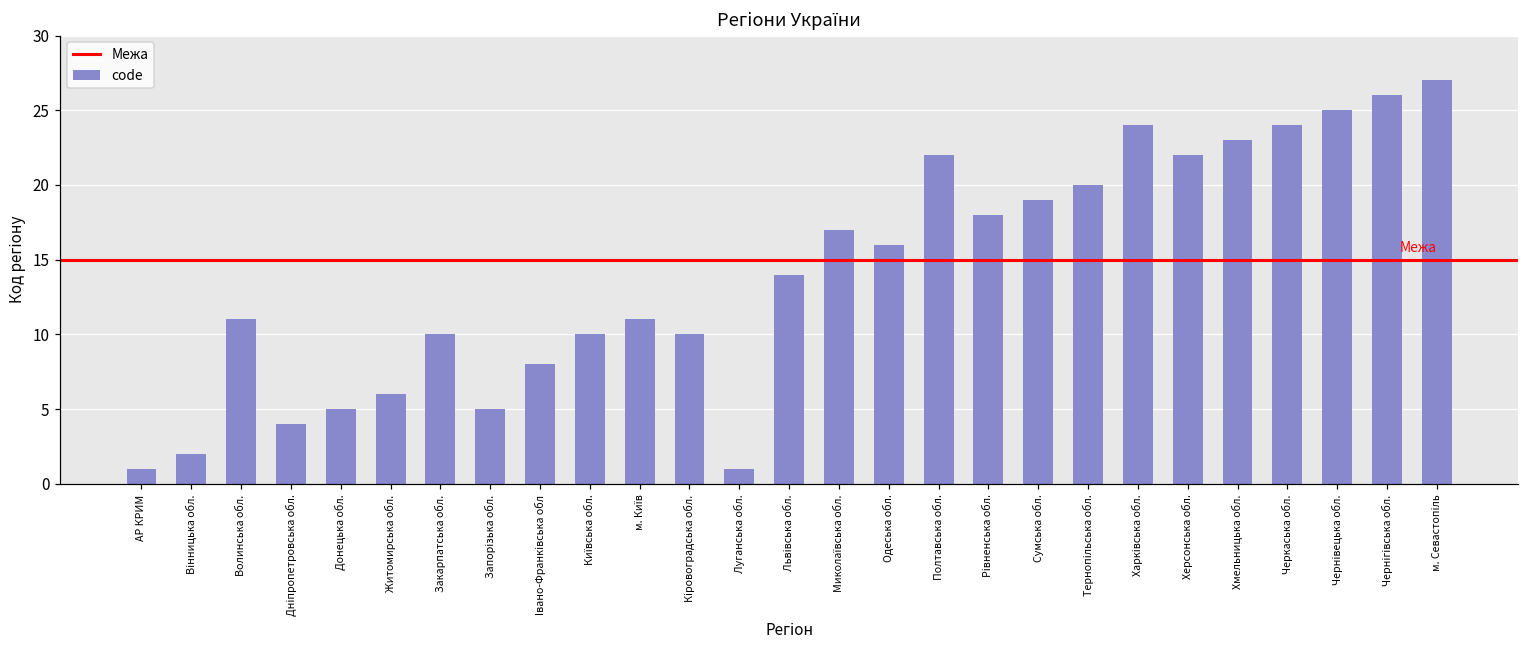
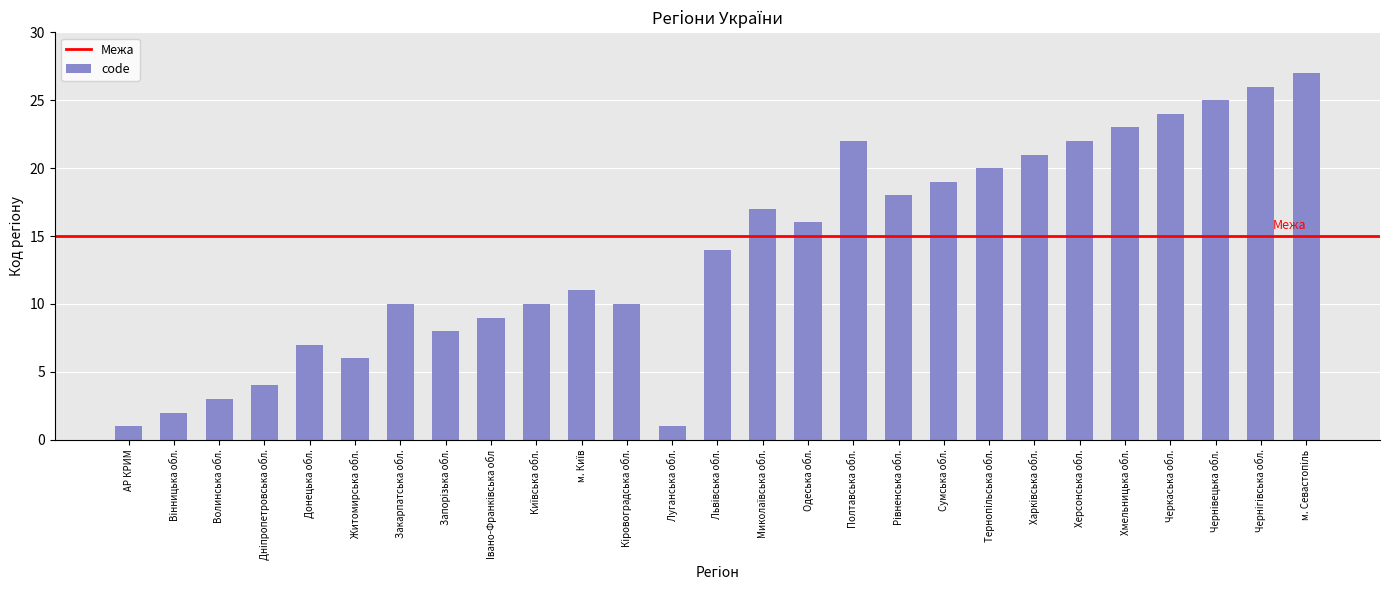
Волинська обл.: 11 -> 3
Донецька обл.: 5 -> 7
Запорізька обл.: 5 -> 8
Івано-Франківська обл: 8 -> 9
Харківська обл.: 24 -> 21
